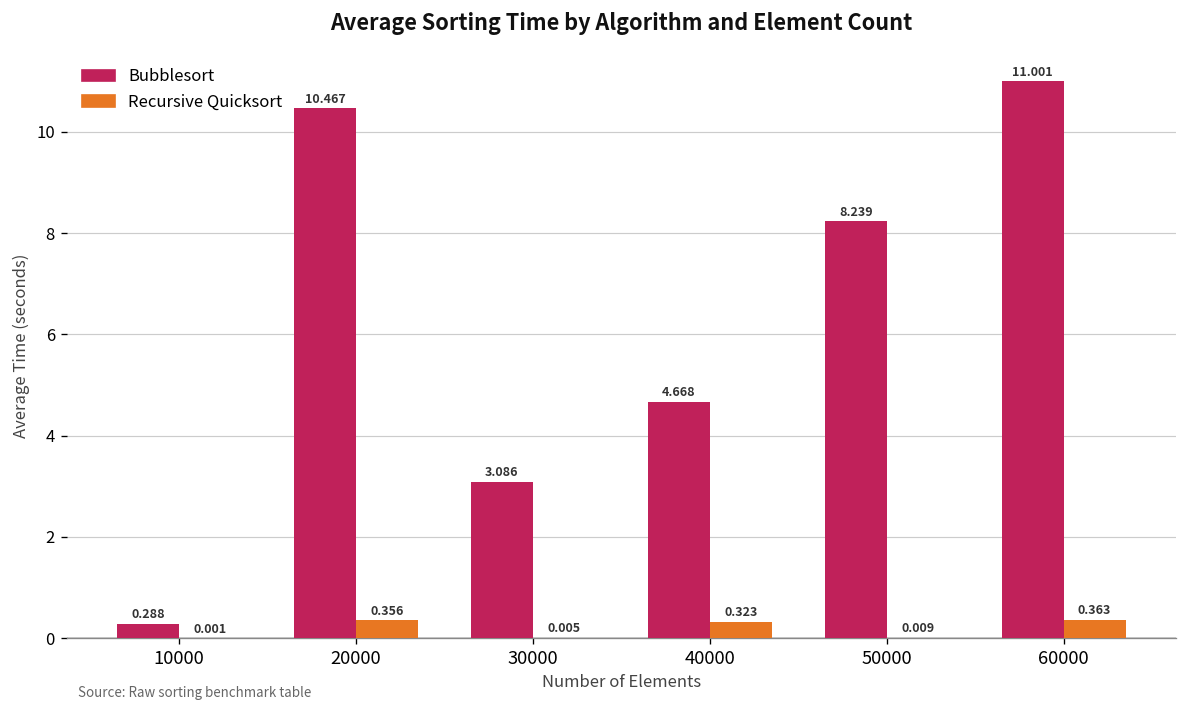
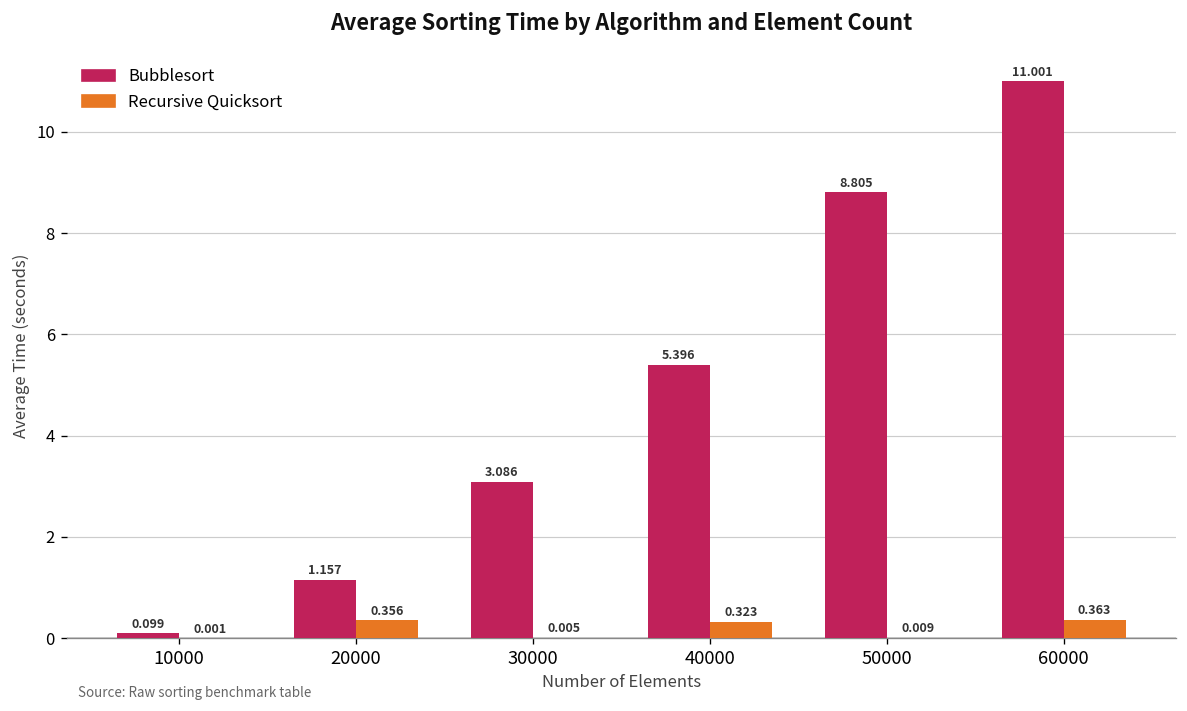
Bubblesort, 10000: 0.288 -> 0.099
Bubblesort, 20000: 10.467 -> 1.157
Bubblesort, 40000: 4.668 -> 5.396
Bubblesort, 50000: 8.239 -> 8.805
